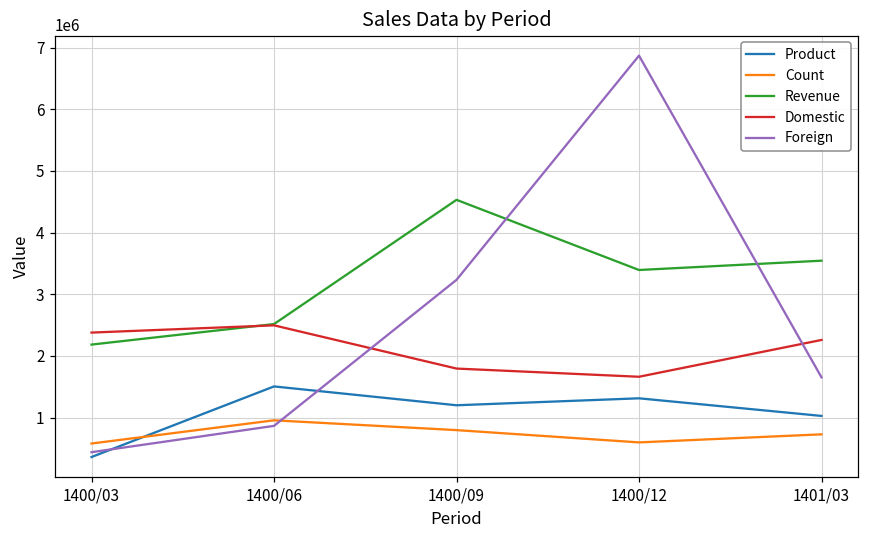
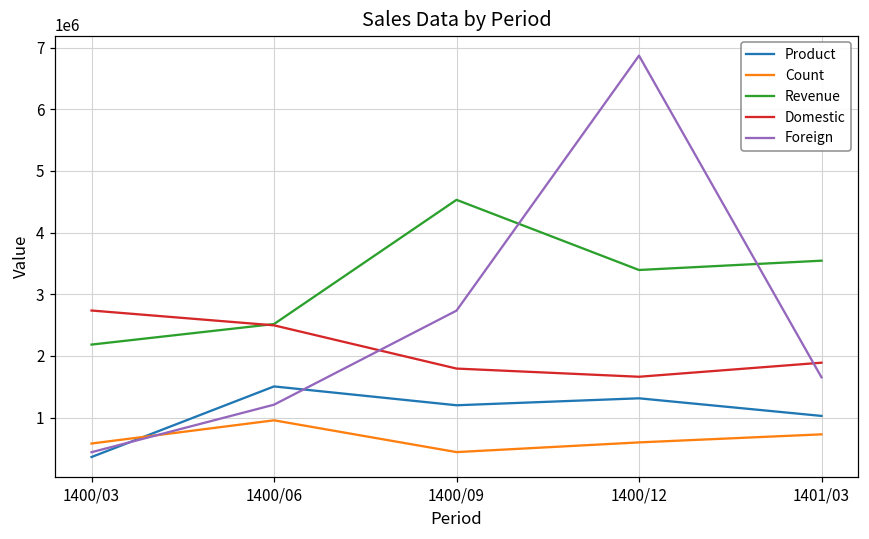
Domestic, 1400/03: 2400000 -> 2700000
Foreign, 1400/06: 900000 -> 1200000
Count, 1400/09: 800000 -> 400000
Foreign, 1400/09: 3200000 -> 2700000
Domestic, 1401/03: 2300000 -> 1900000
